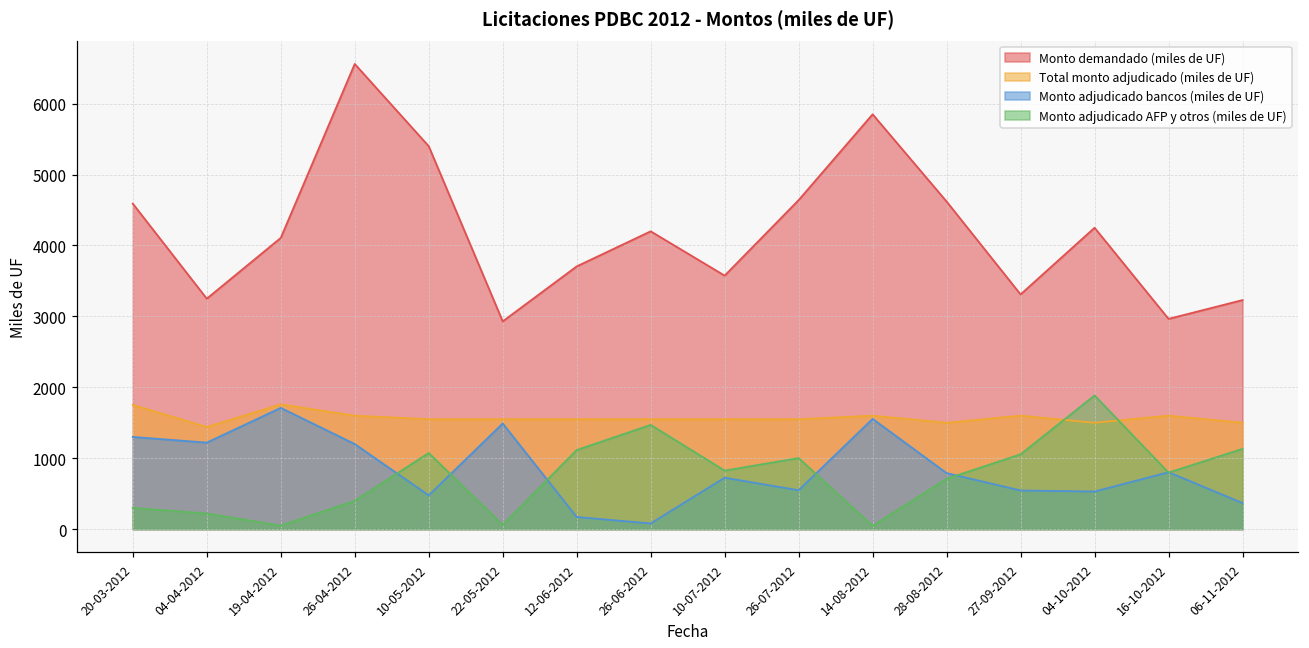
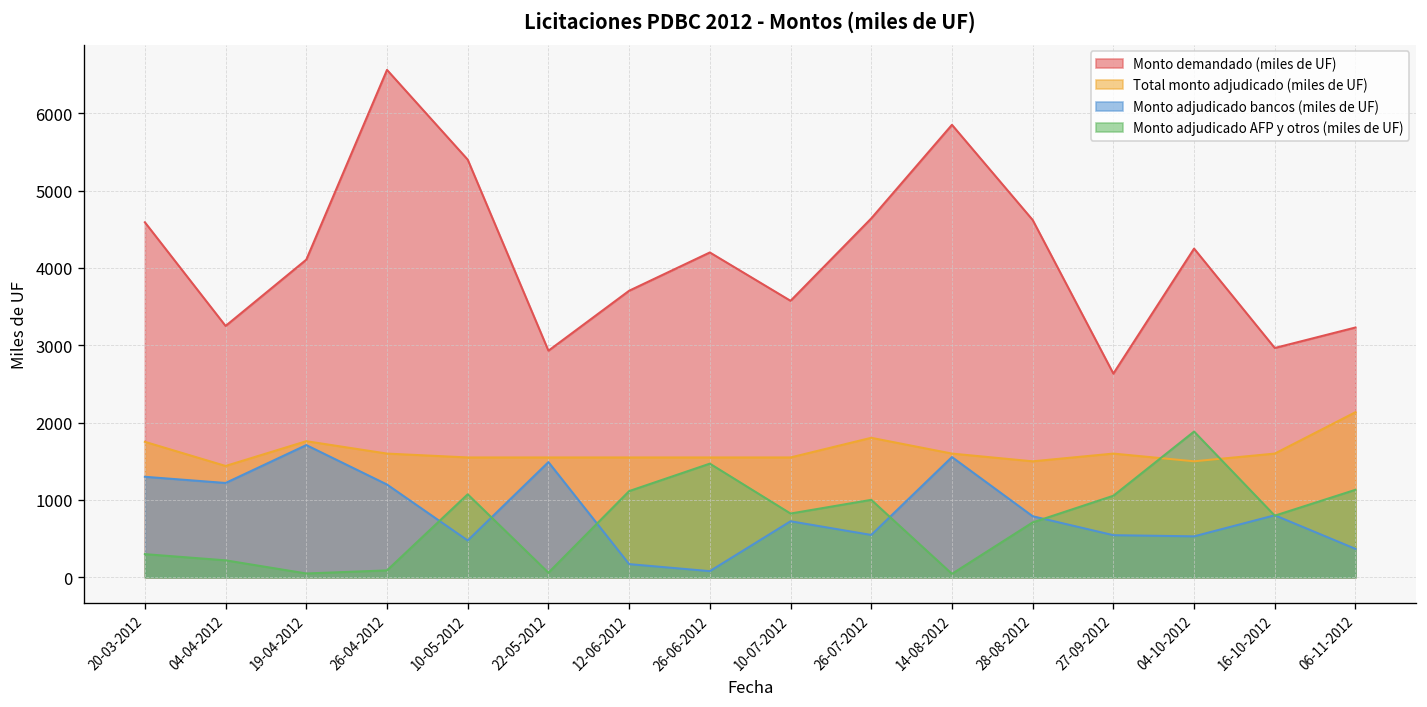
Monto adjudicado AFP y otros (miles de UF), 26-04-2012: 400 -> 100
Total monto adjudicado (miles de UF), 26-07-2012: 1600 -> 1800
Monto demandado (miles de UF), 27-09-2012: 3300 -> 2600
Total monto adjudicado (miles de UF), 06-11-2012: 1500 -> 2100
